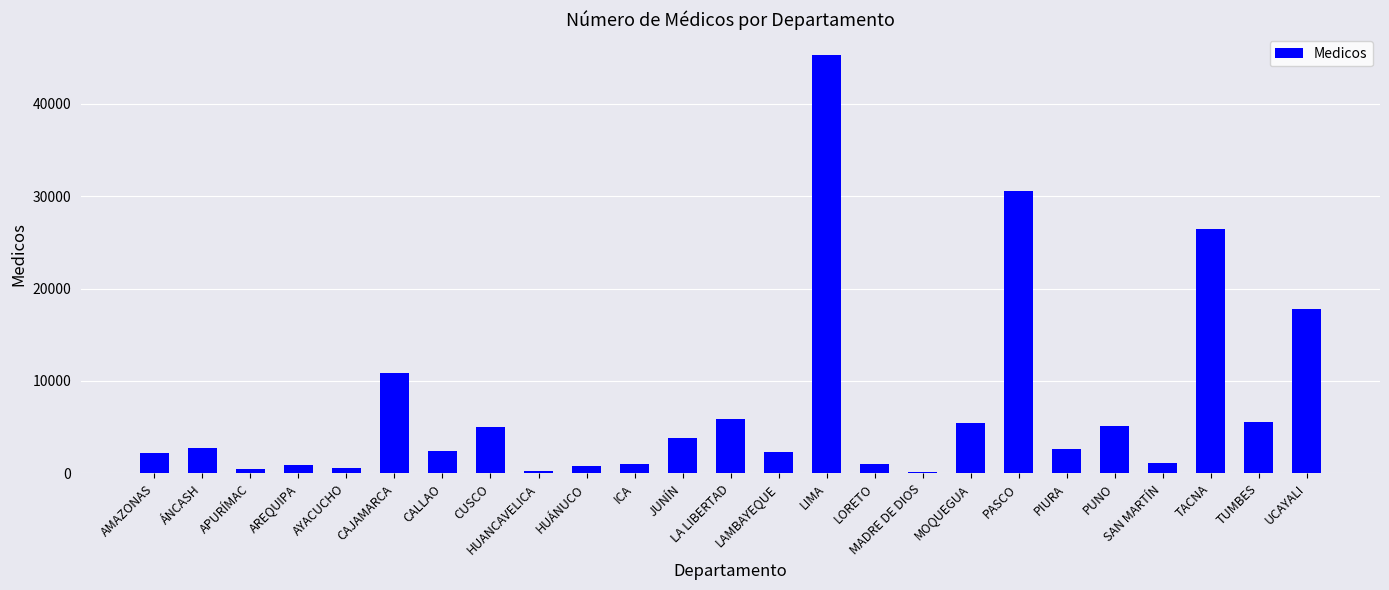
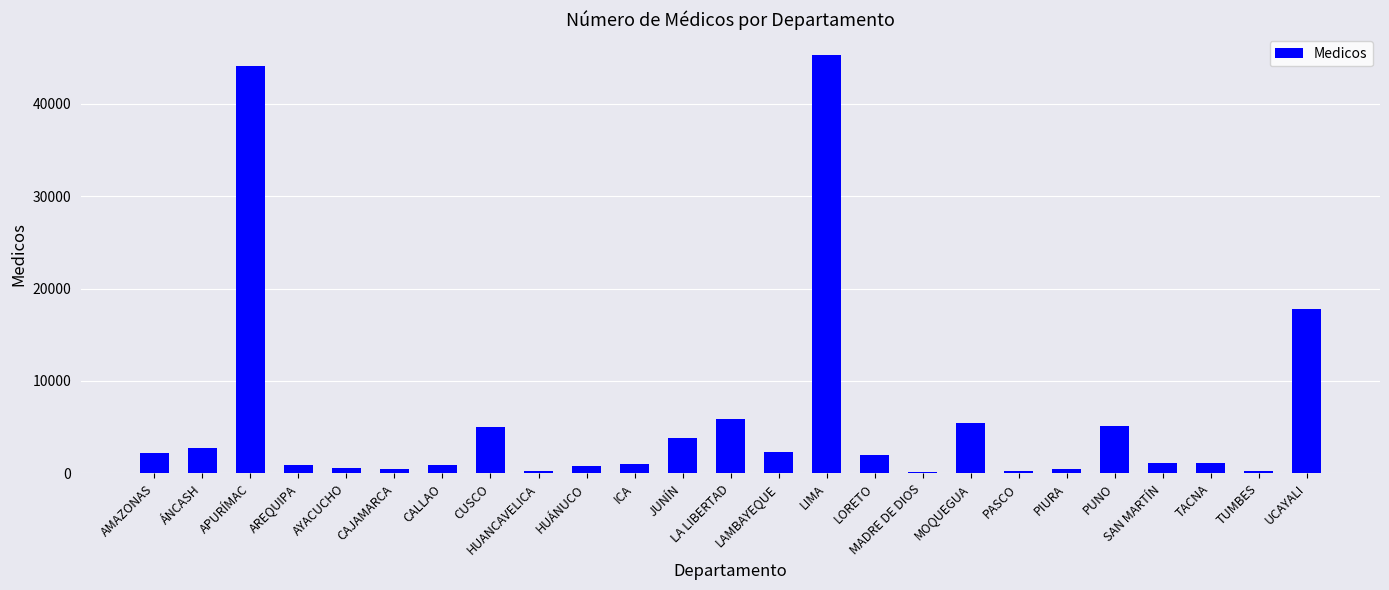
APURÍMAC: 1000 -> 44000
CAJAMARCA: 11000 -> 0
CALLAO: 2000 -> 1000
LORETO: 1000 -> 2000
PASCO: 31000 -> 0
PIURA: 3000 -> 0
TACNA: 26000 -> 1000
TUMBES: 6000 -> 0
